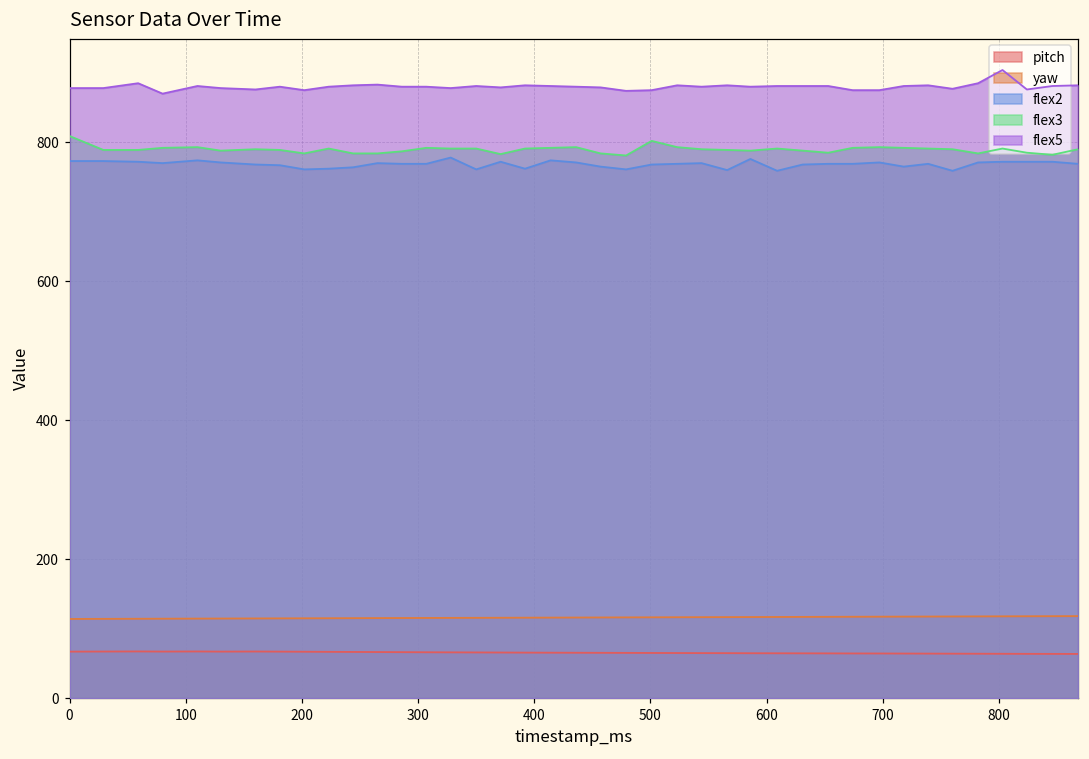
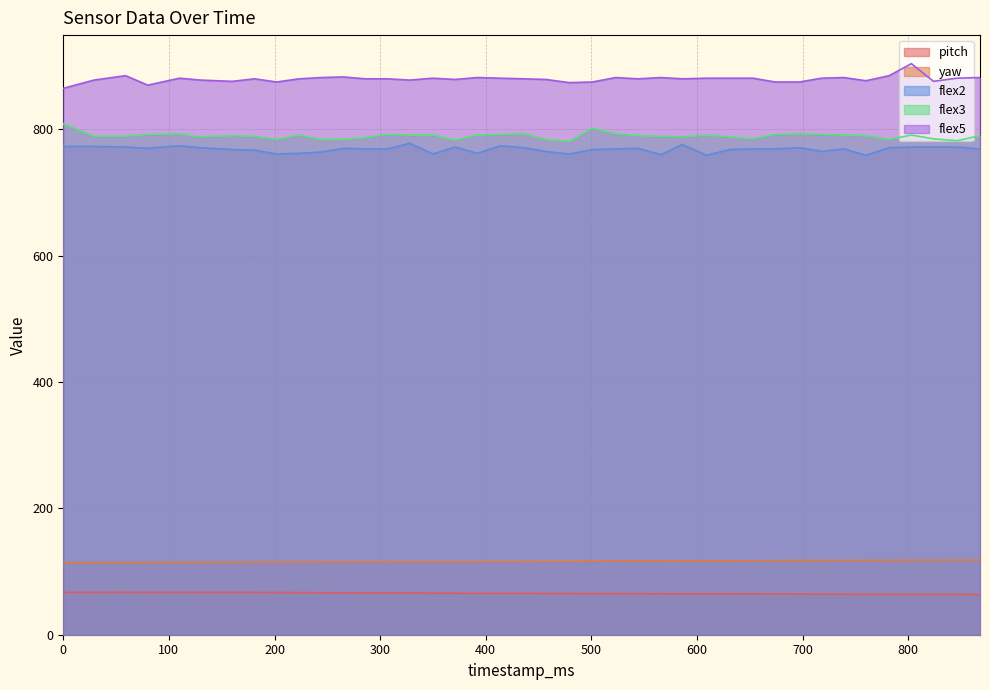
flex5, 0: 880 -> 870
